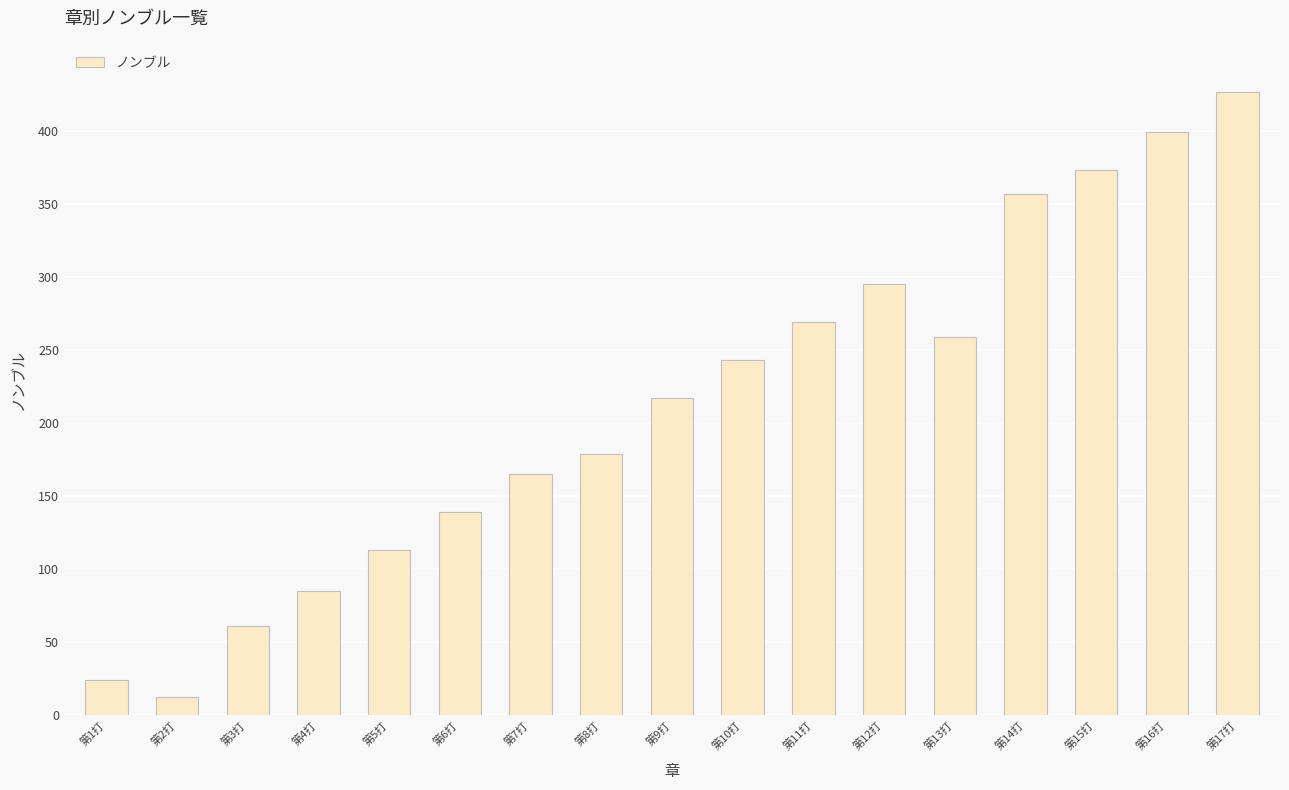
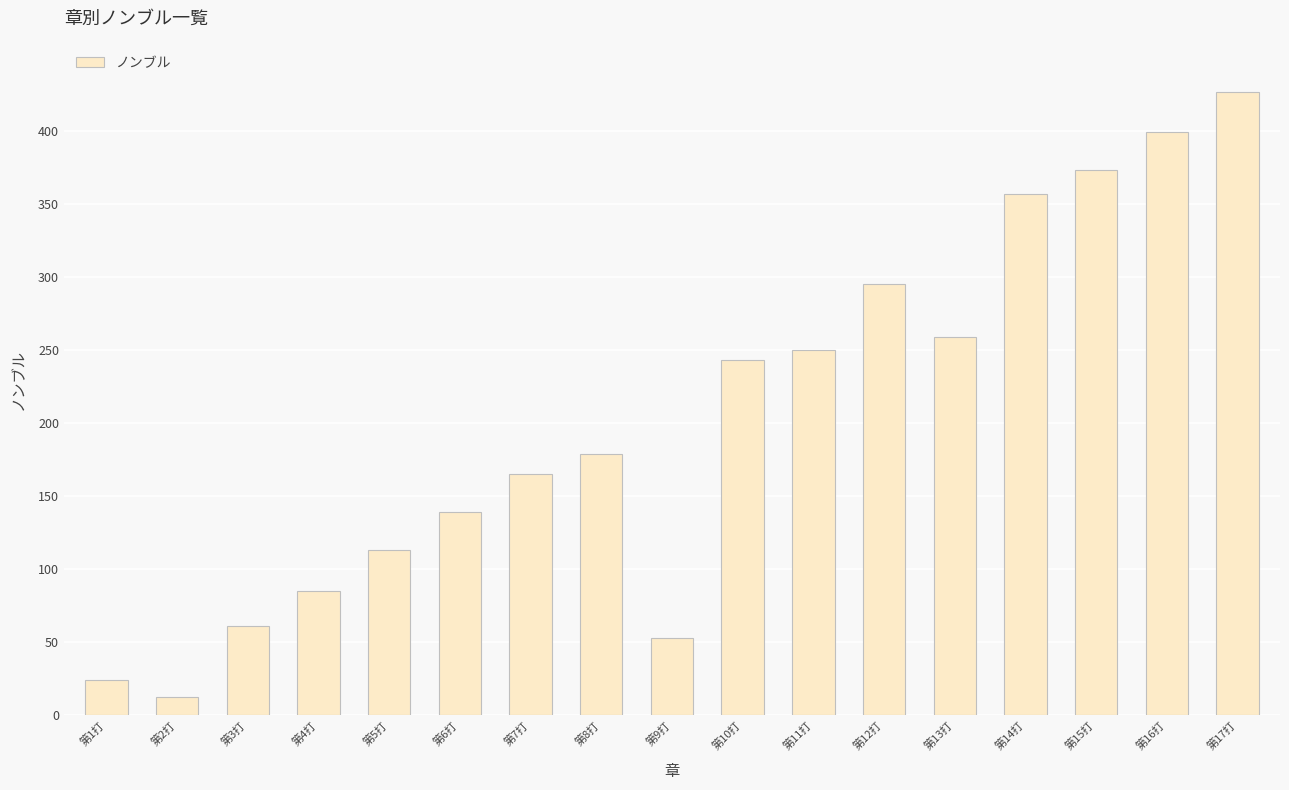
第9打: 217 -> 53
第11打: 269 -> 250
